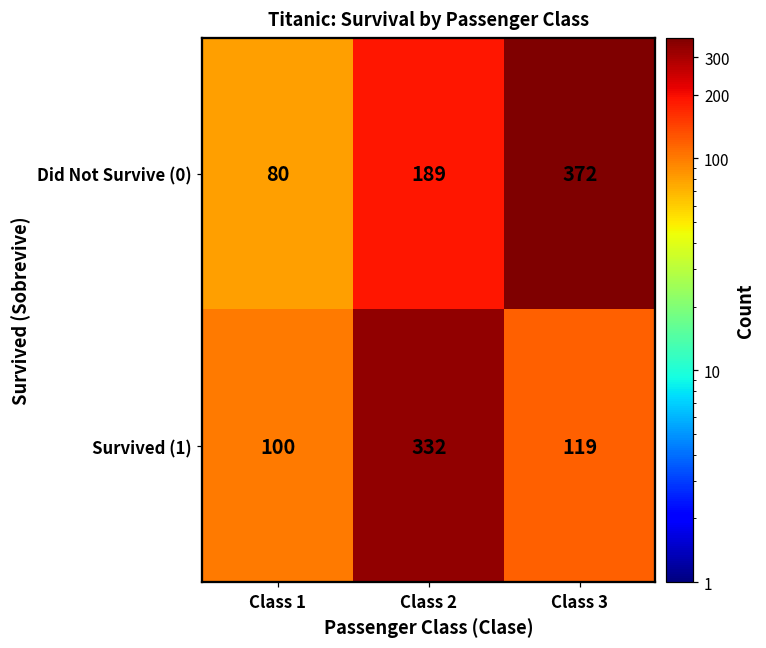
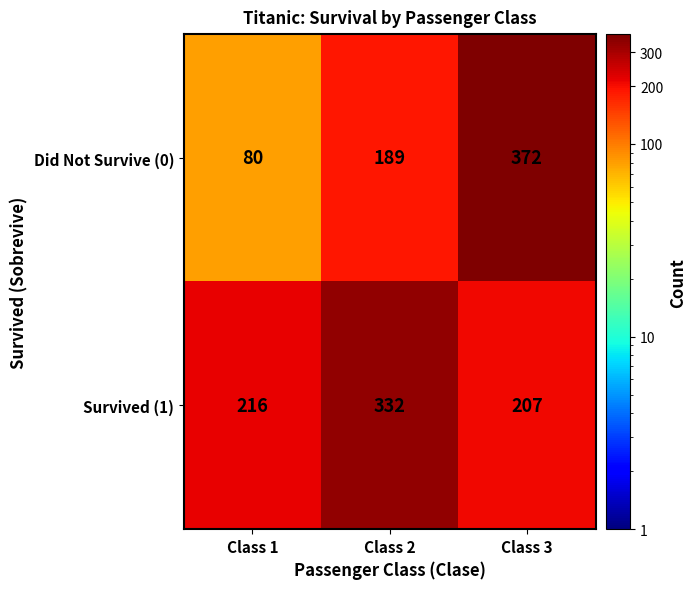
Survived (1), Class 1: 100 -> 216
Survived (1), Class 3: 119 -> 207
